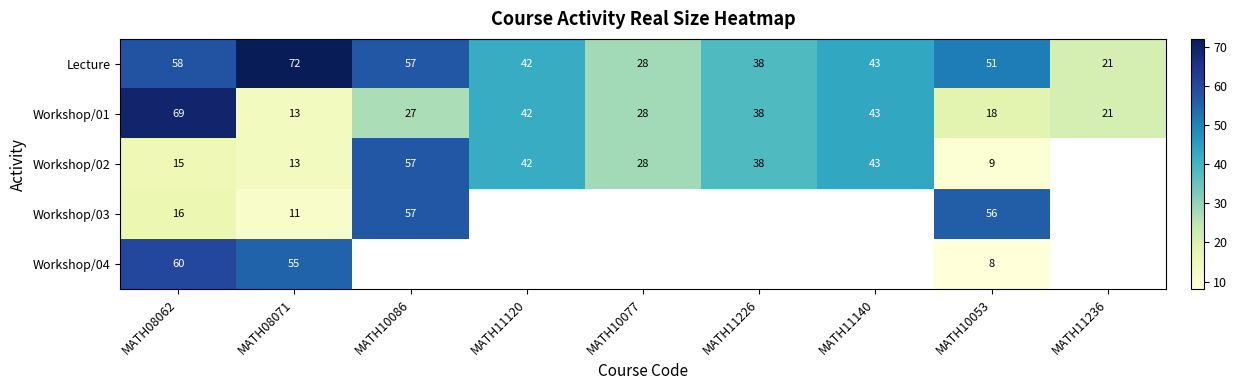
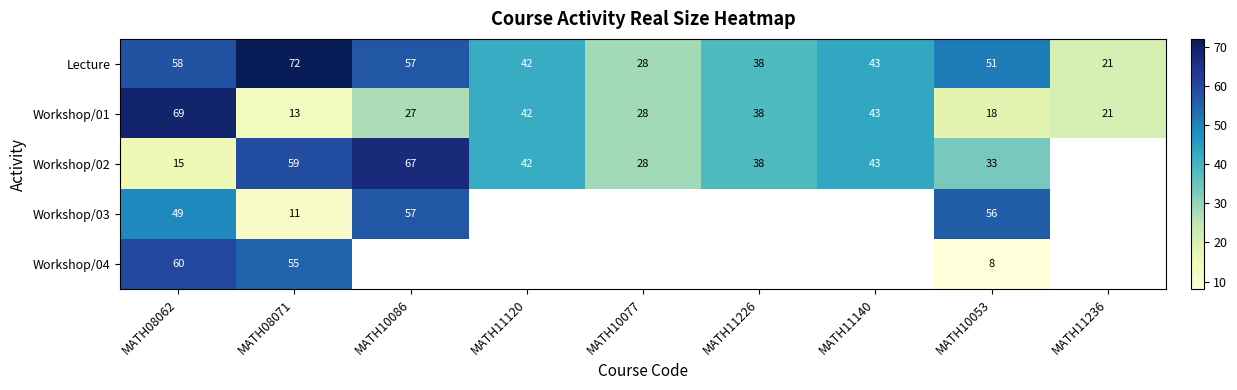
Workshop/02, MATH08071: 13 -> 59
Workshop/02, MATH10086: 57 -> 67
Workshop/02, MATH10053: 9 -> 33
Workshop/03, MATH08062: 16 -> 49
